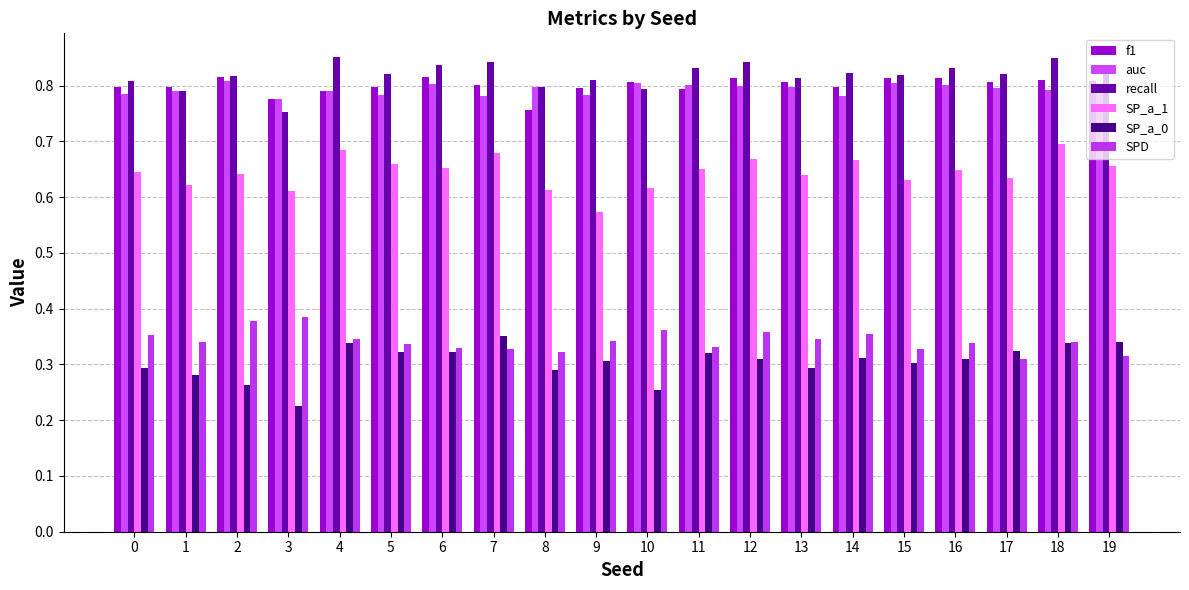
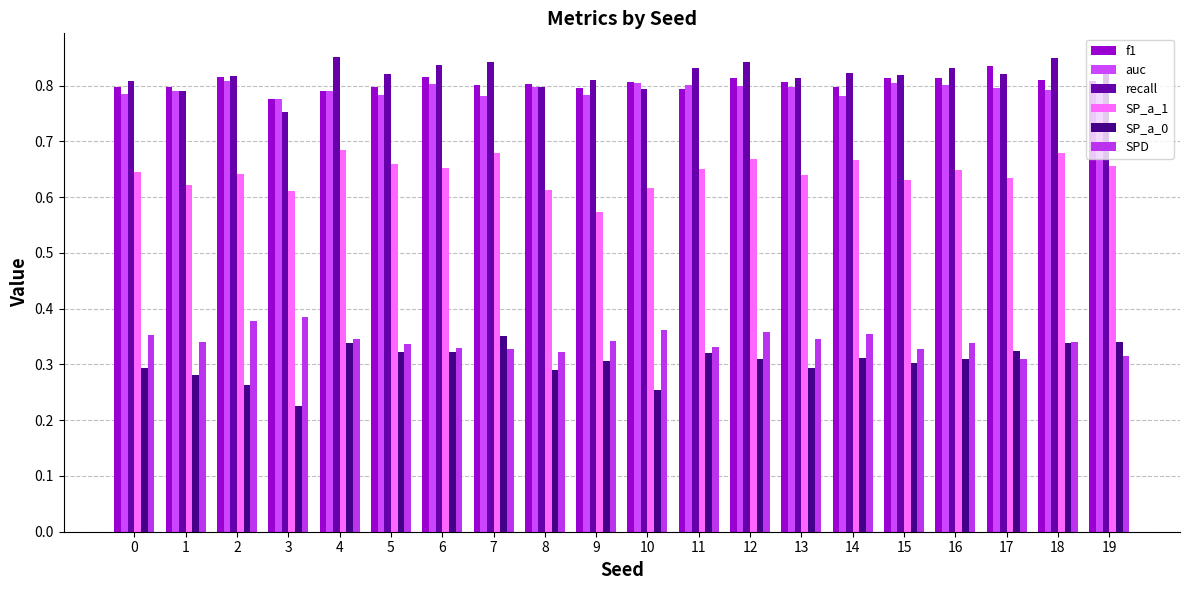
f1, 8: 0.76 -> 0.80
f1, 17: 0.81 -> 0.84
SP_a_1, 18: 0.70 -> 0.68
